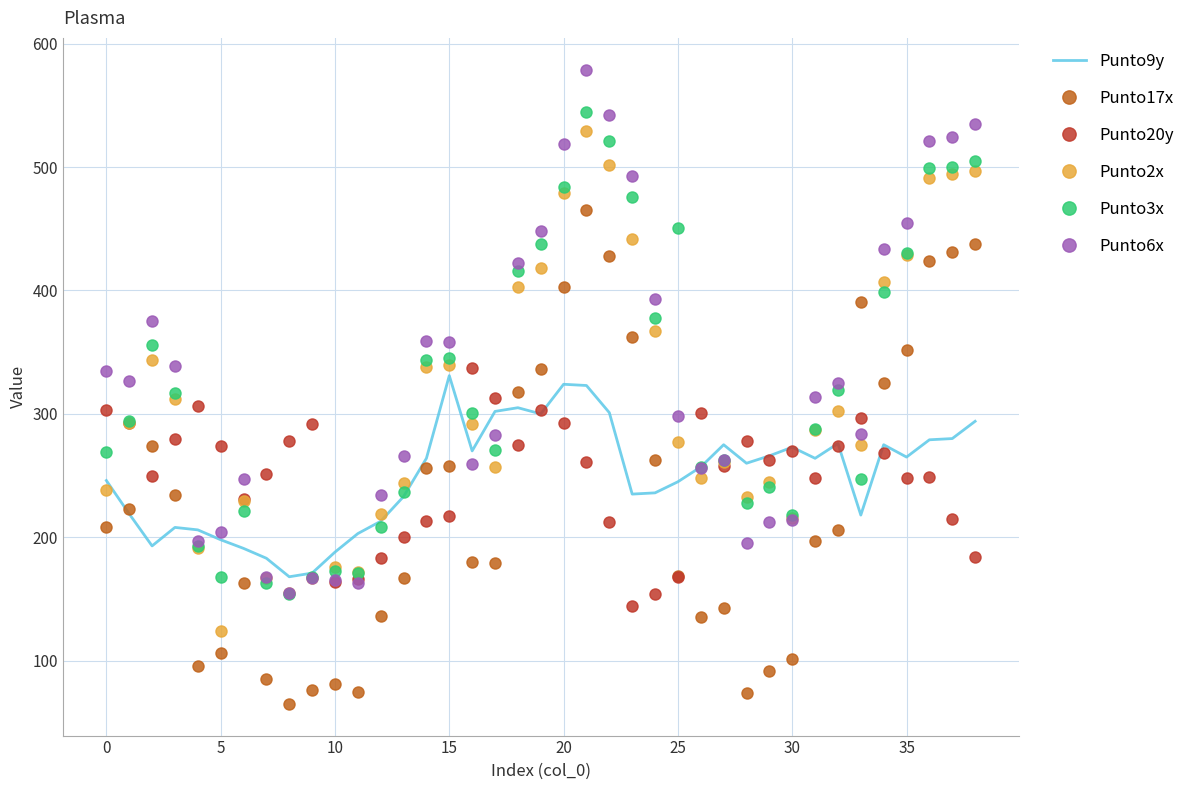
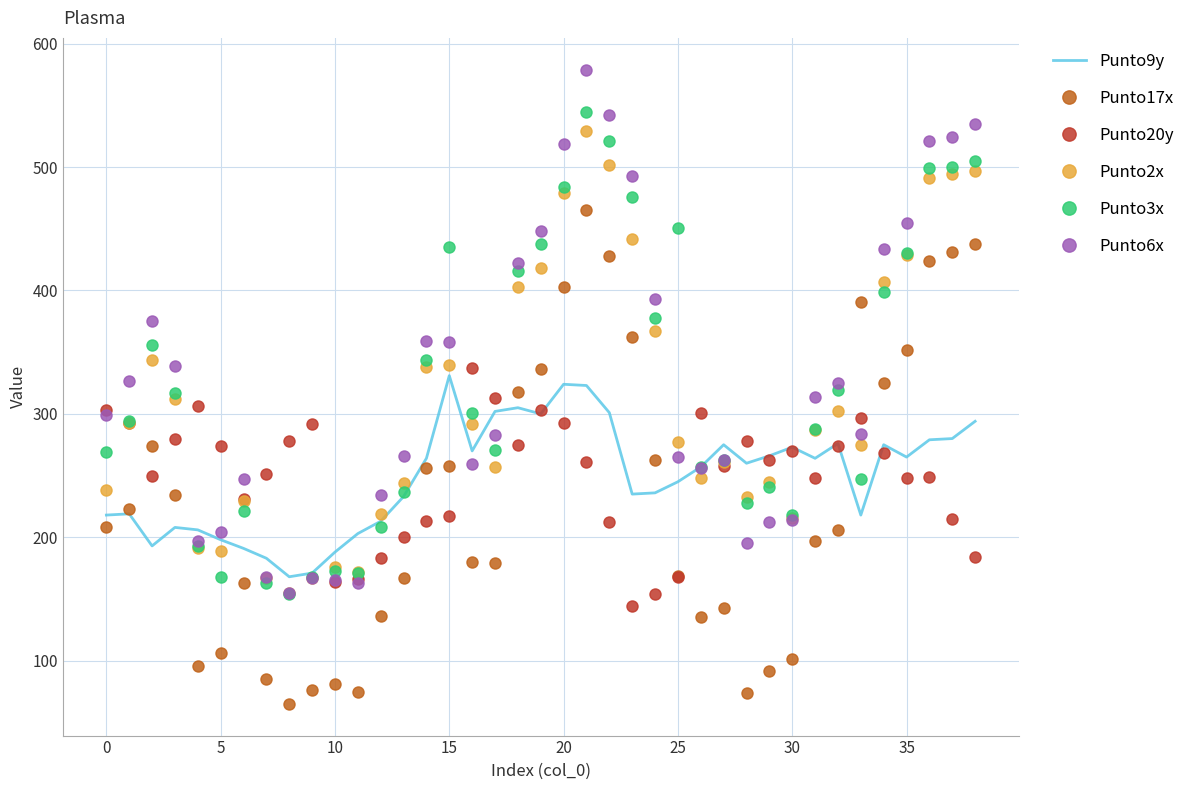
Punto9y, 0: 246 -> 218
Punto6x, 0: 335 -> 299
Punto2x, 5: 124 -> 189
Punto3x, 15: 345 -> 435
Punto6x, 25: 298 -> 265
